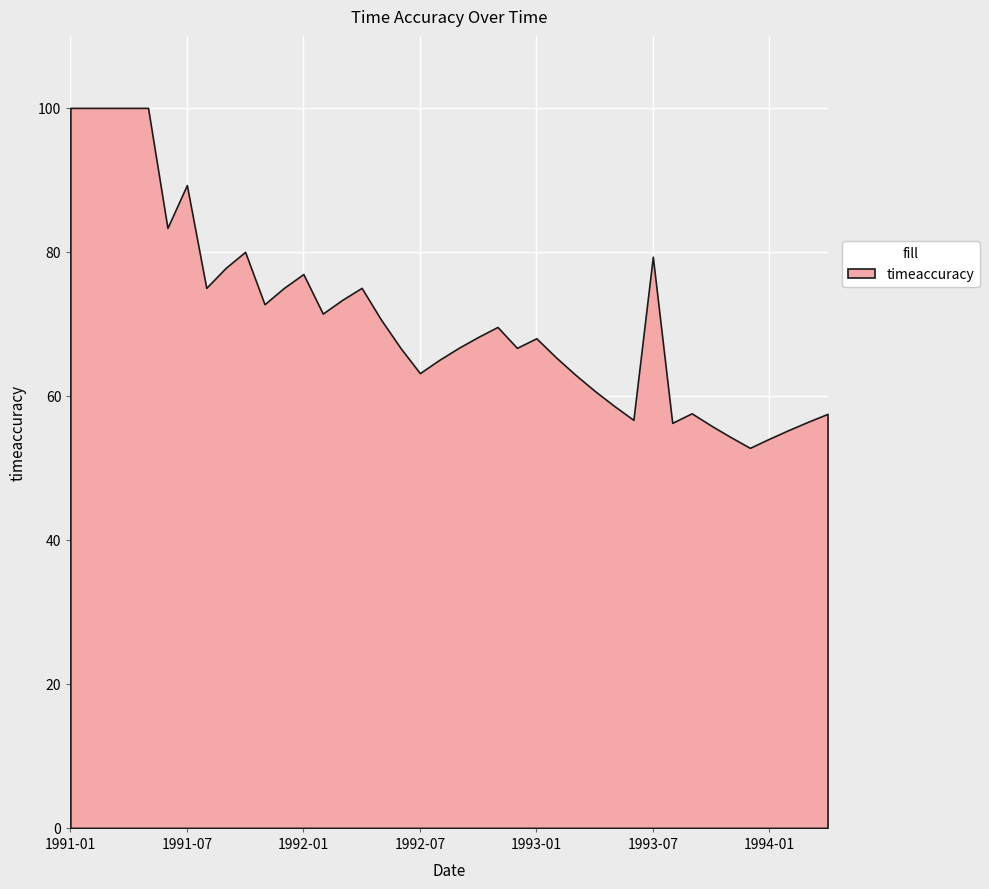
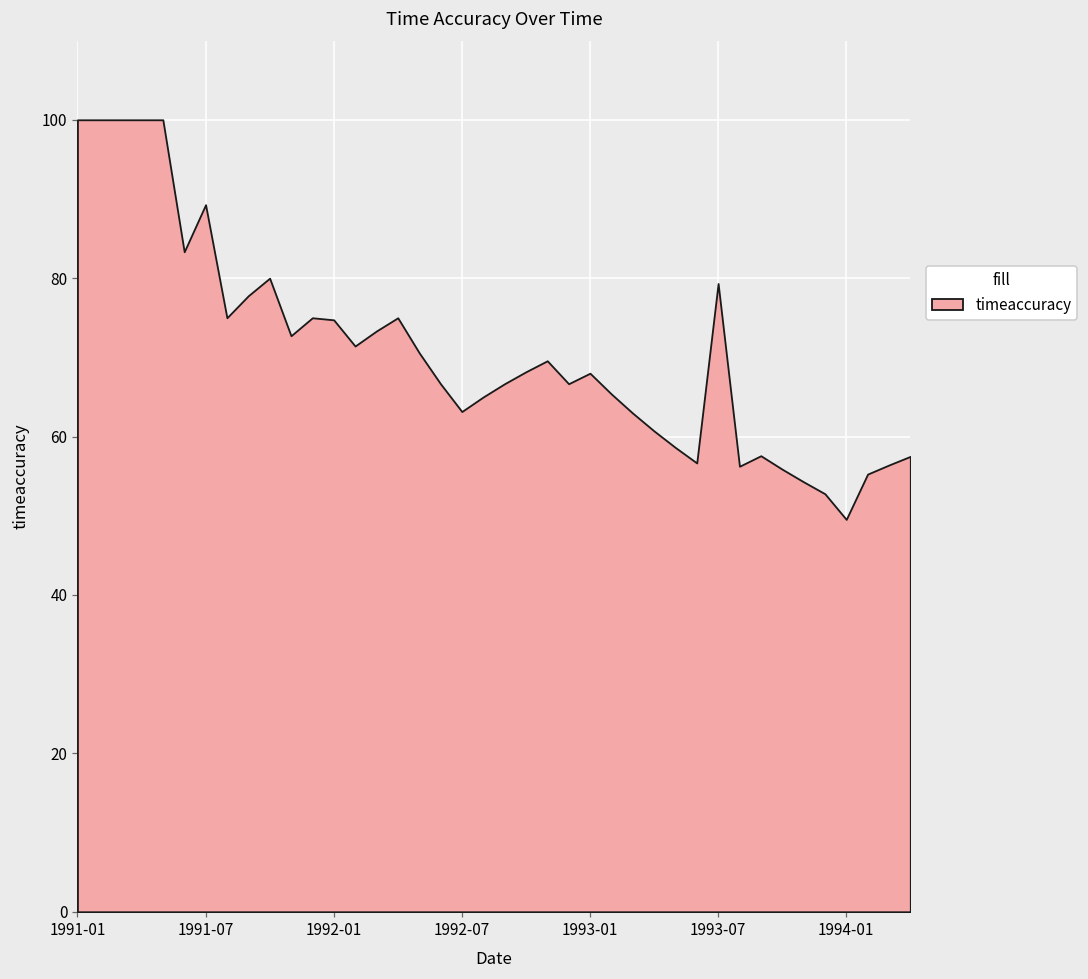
1992-01: 77 -> 75
1994-01: 54 -> 50
